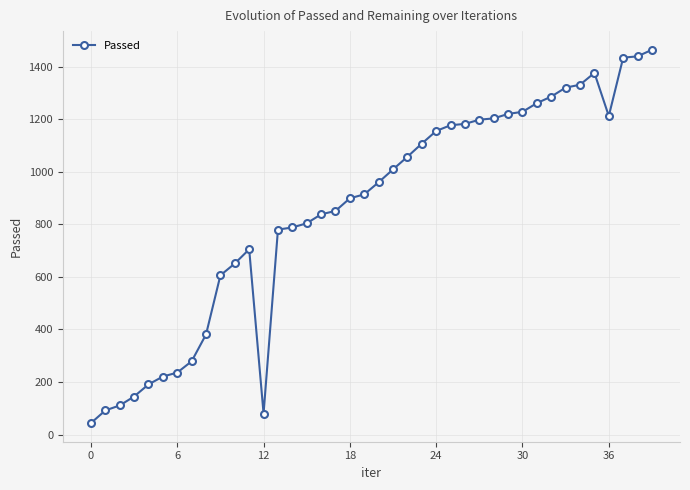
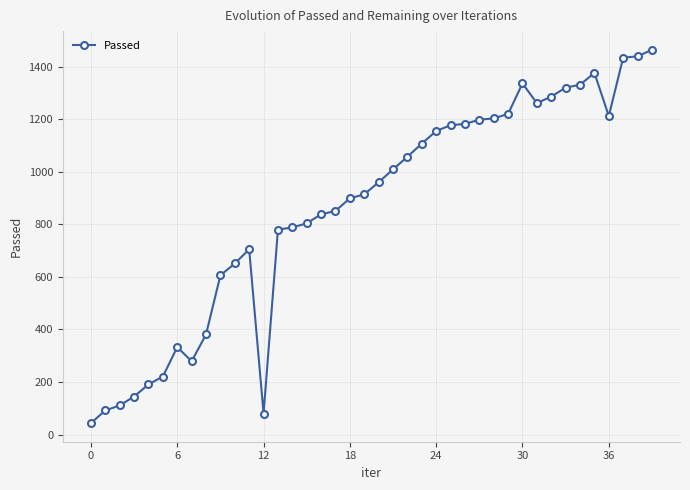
6: 240 -> 330
30: 1230 -> 1340
